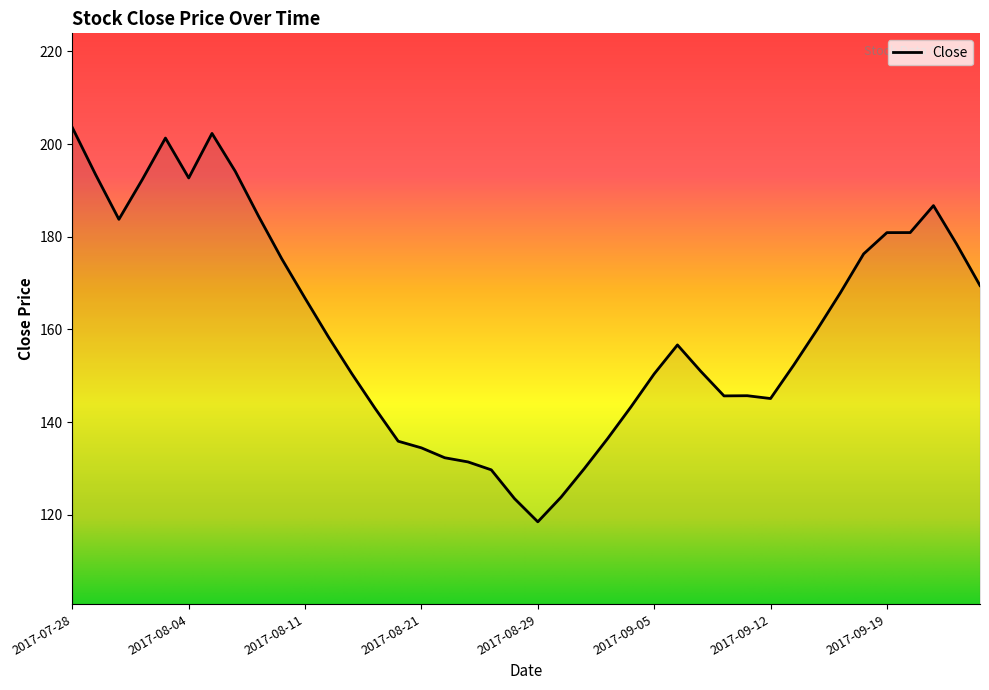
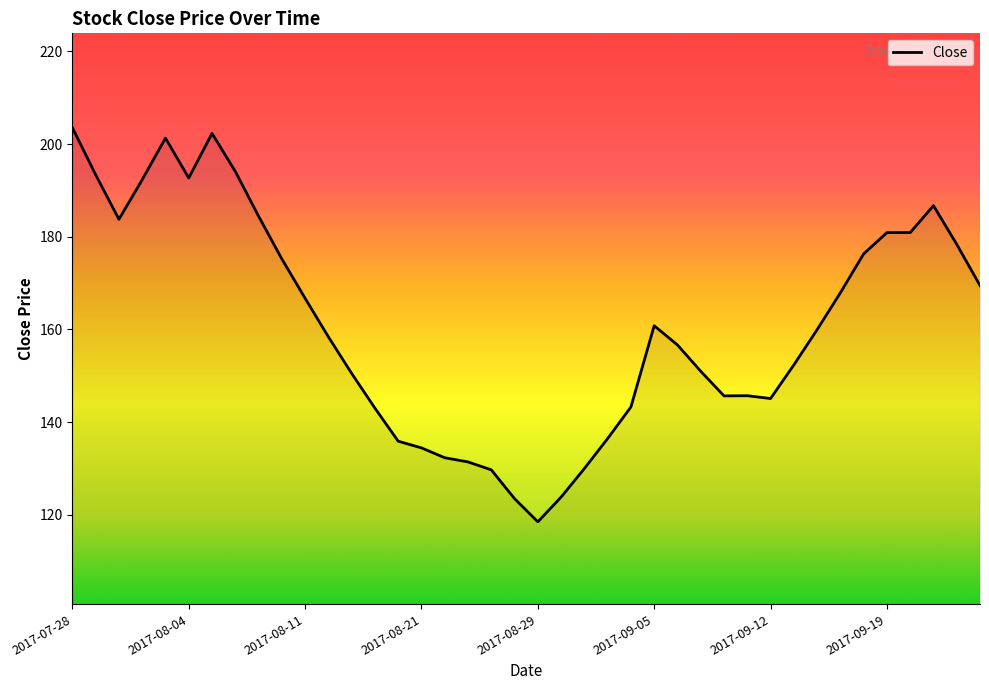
2017-09-05: 150 -> 161
